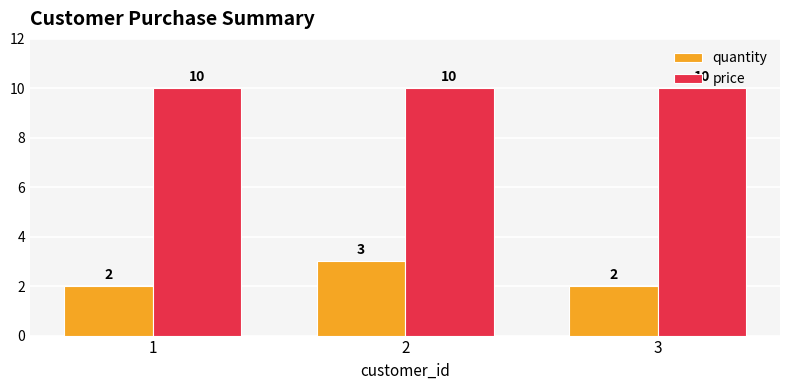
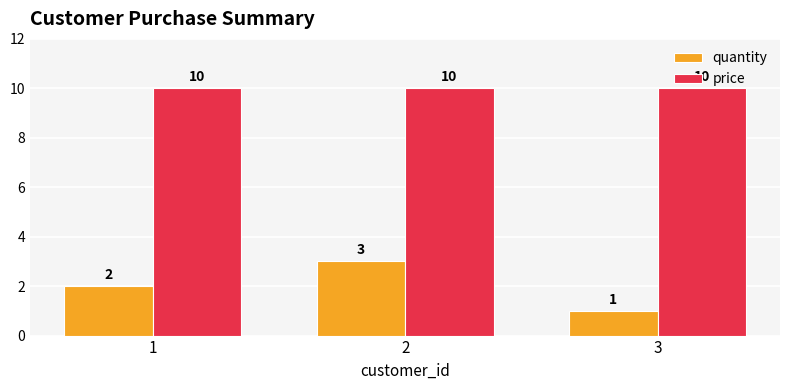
quantity, 3: 2 -> 1
